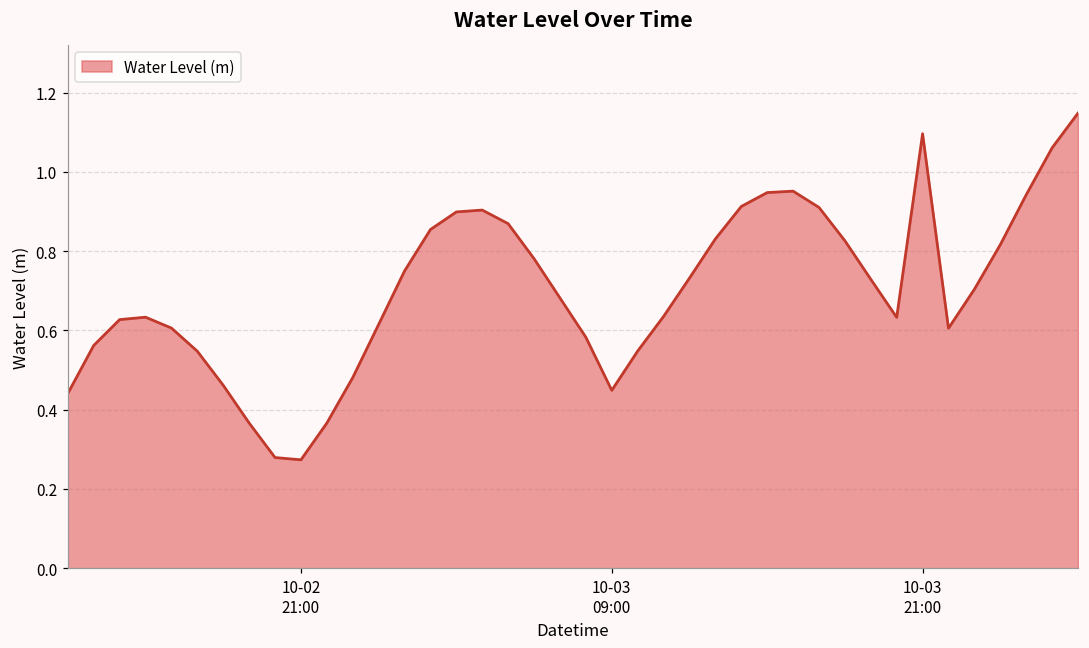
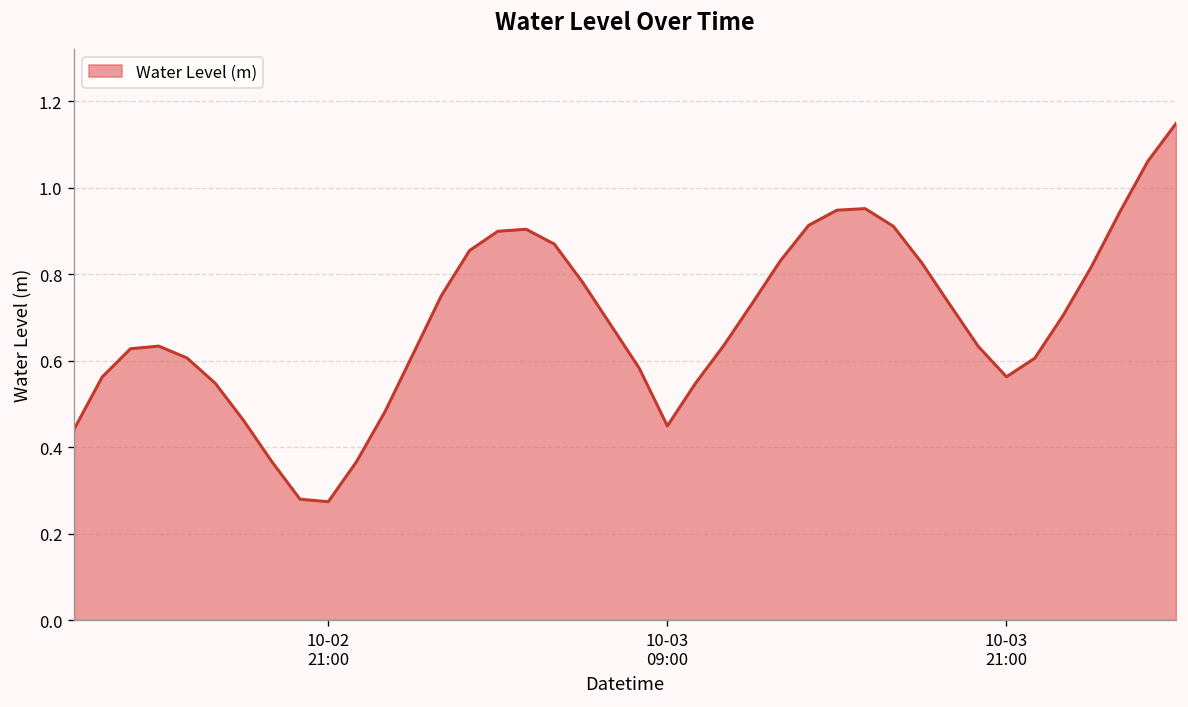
10-03 21:00: 1.10 -> 0.56
